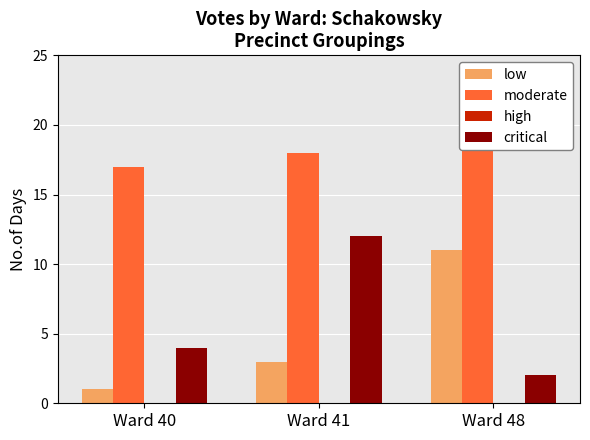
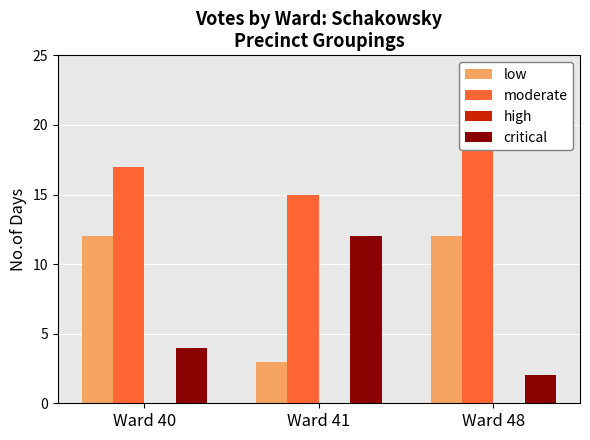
low, Ward 40: 1 -> 12
moderate, Ward 41: 18 -> 15
low, Ward 48: 11 -> 12
